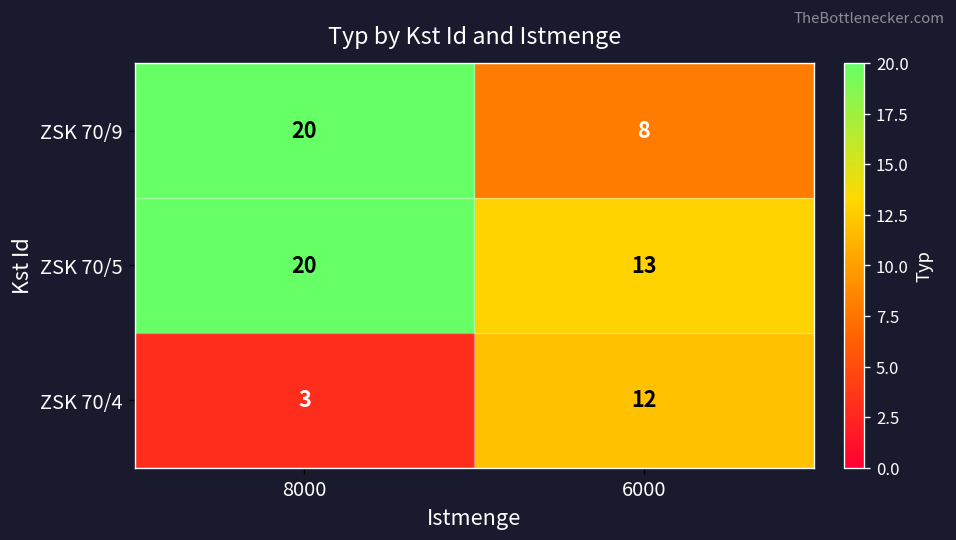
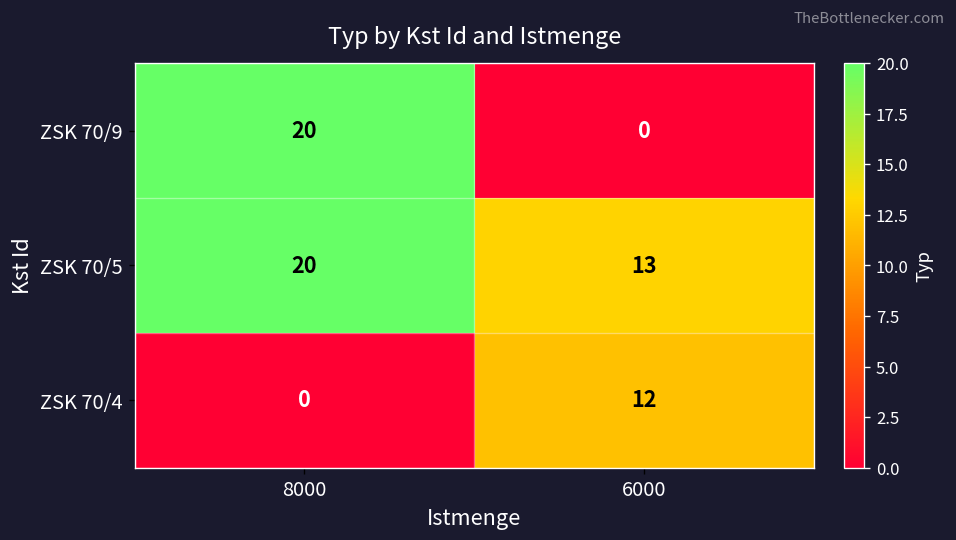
ZSK 70/9, 6000: 8 -> 0
ZSK 70/4, 8000: 3 -> 0
